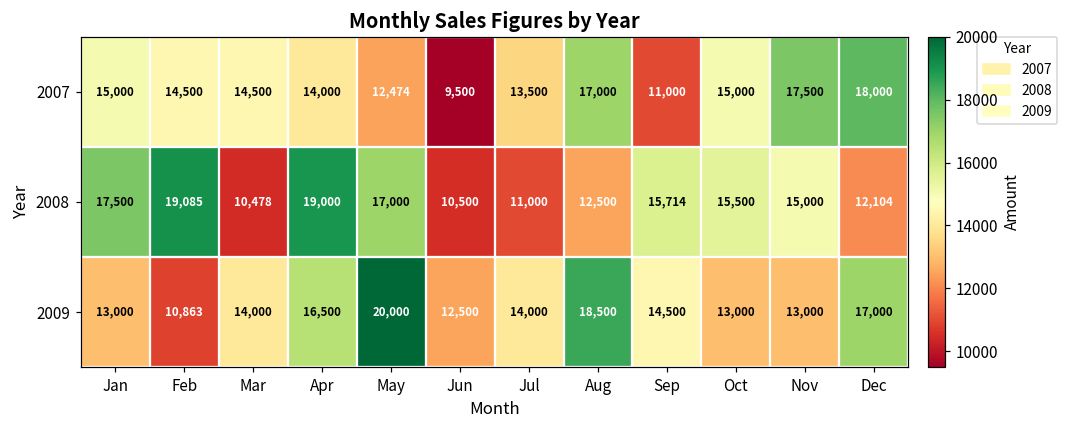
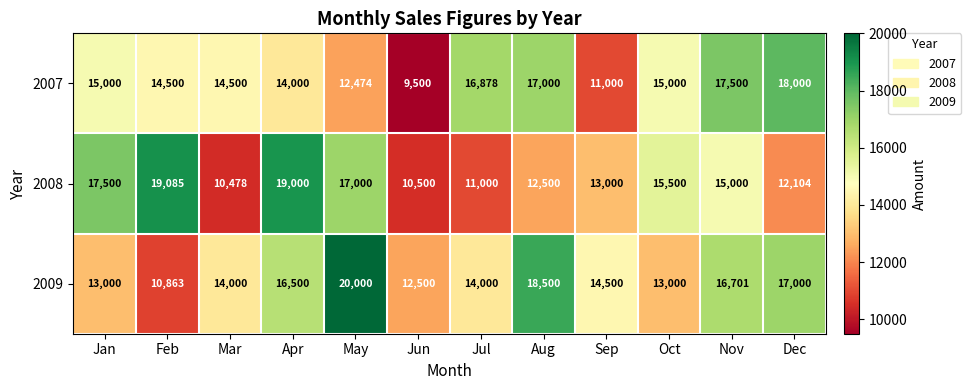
2007, Jul: 13,500 -> 16,878
2008, Sep: 15,714 -> 13,000
2009, Nov: 13,000 -> 16,701
